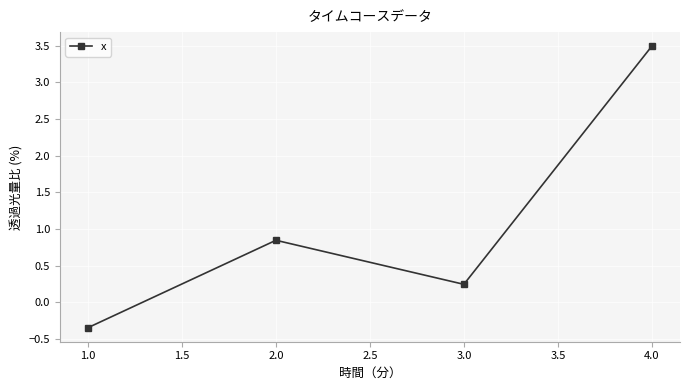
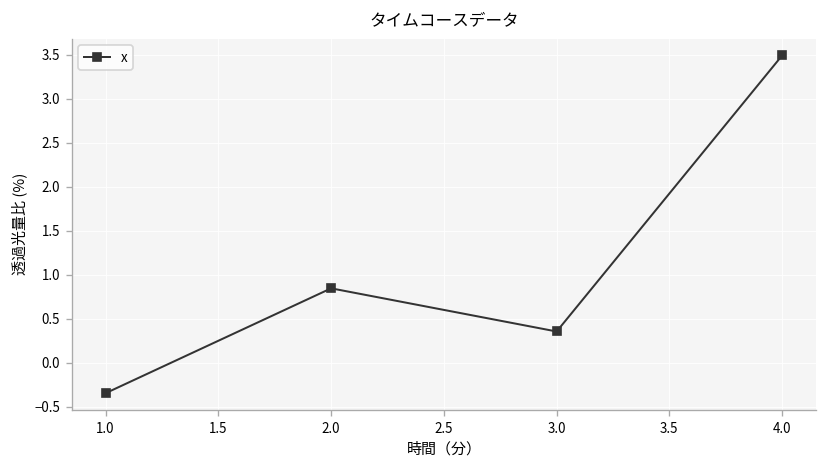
3.0: 0.2 -> 0.4
